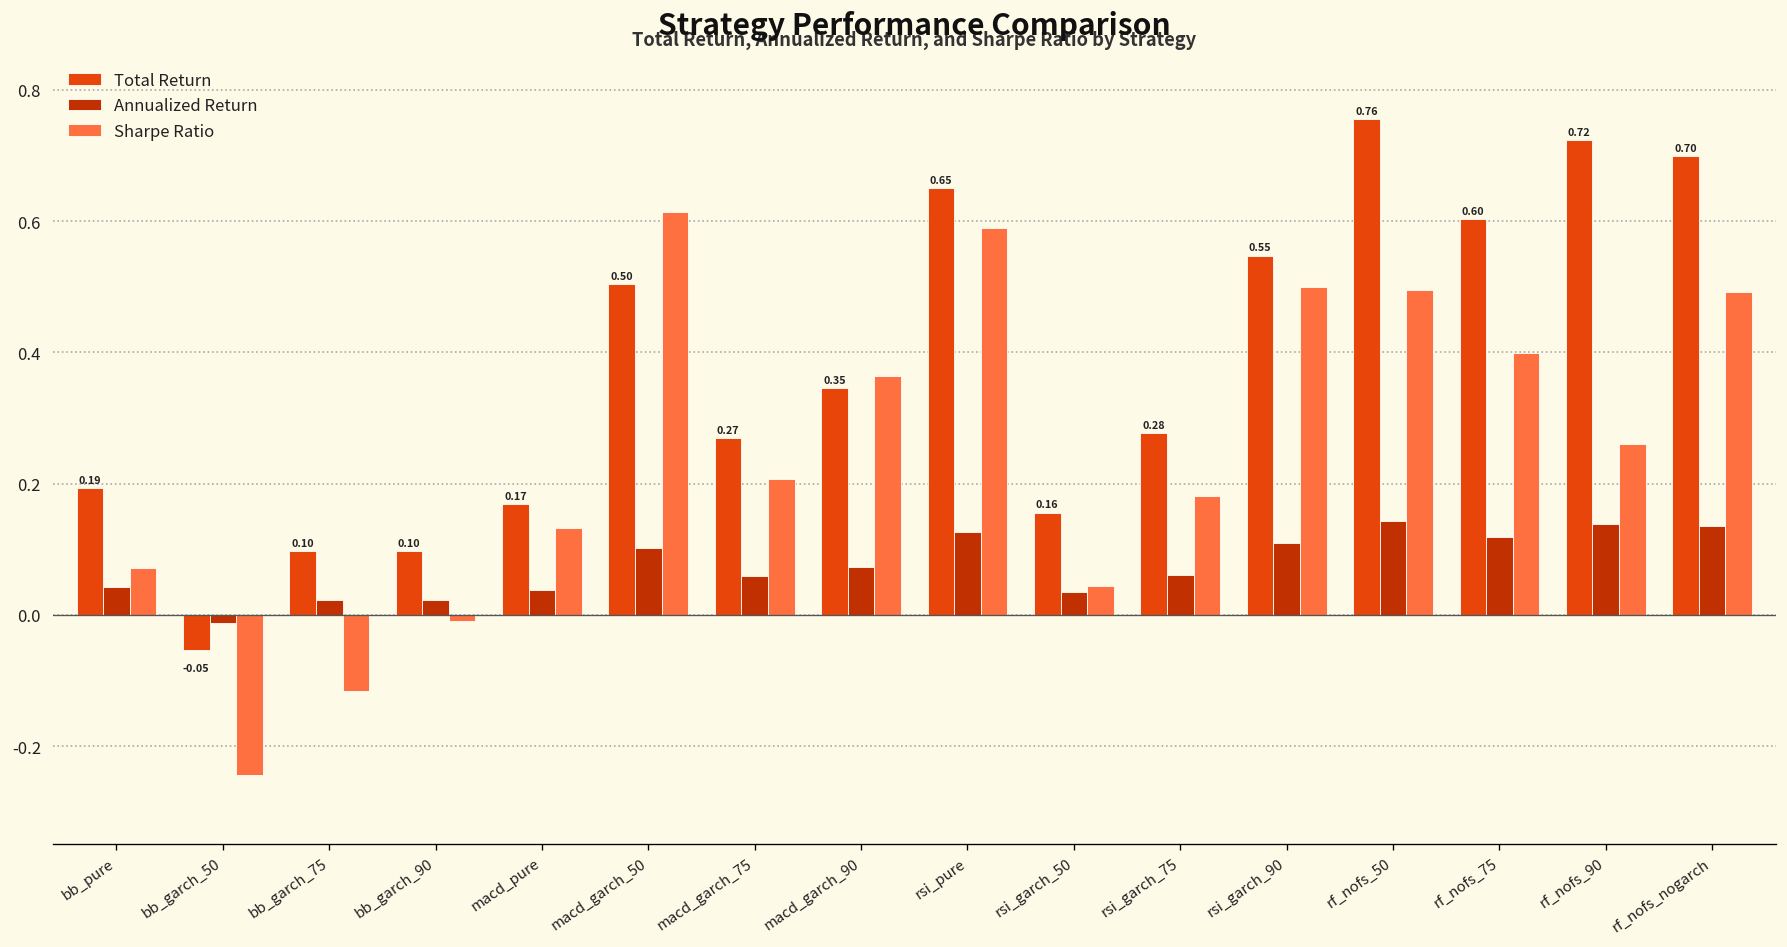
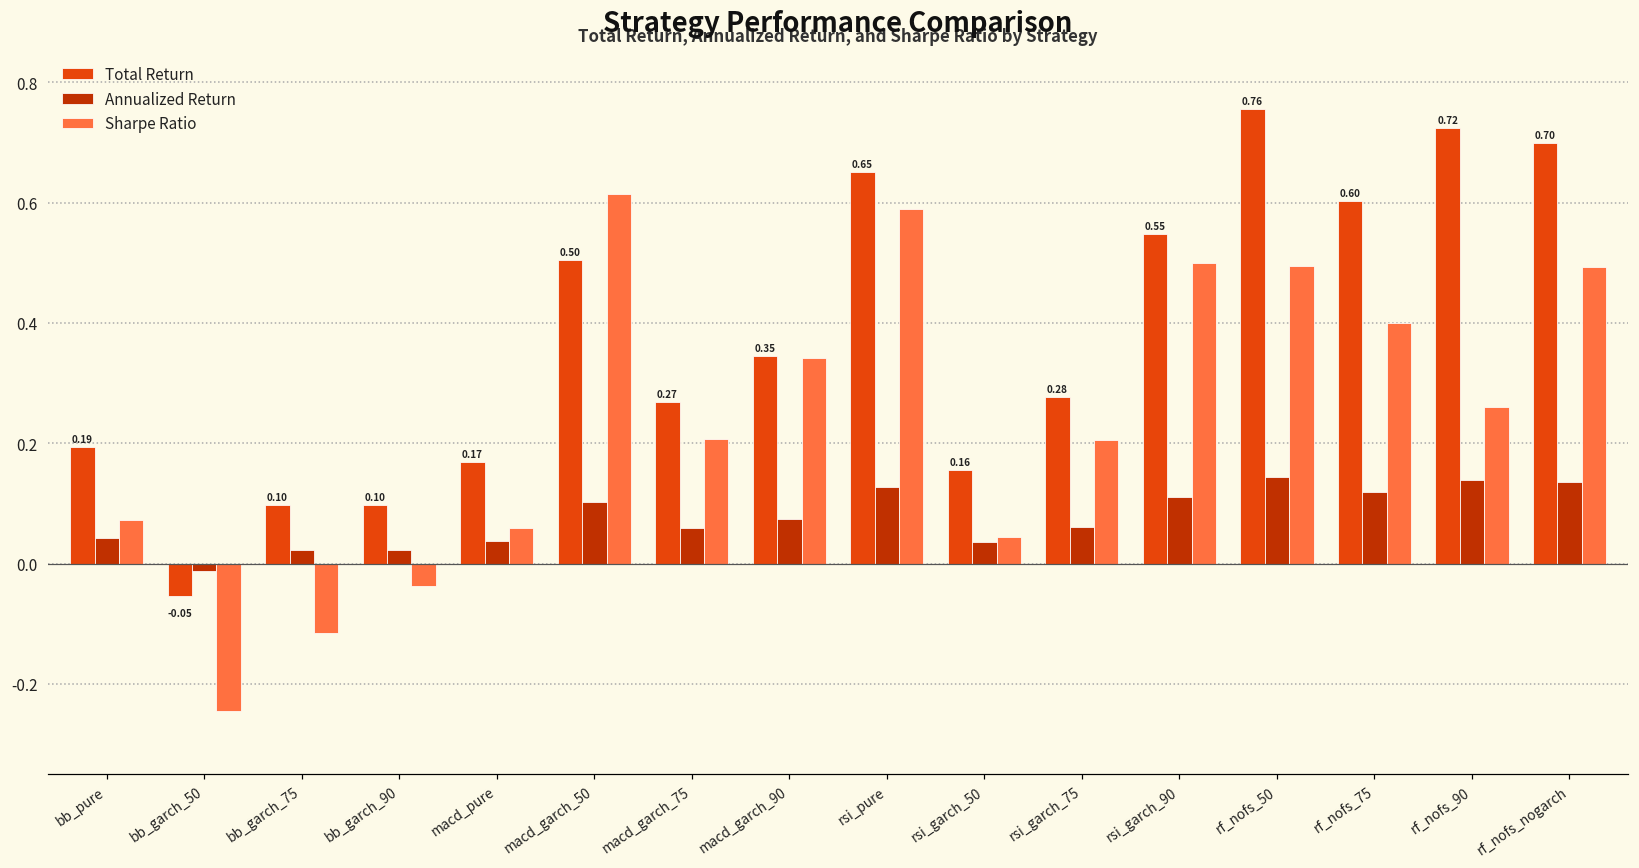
Sharpe Ratio, bb_garch_90: -0.01 -> -0.04
Sharpe Ratio, macd_pure: 0.13 -> 0.06
Sharpe Ratio, macd_garch_90: 0.36 -> 0.34
Sharpe Ratio, rsi_garch_75: 0.18 -> 0.21
